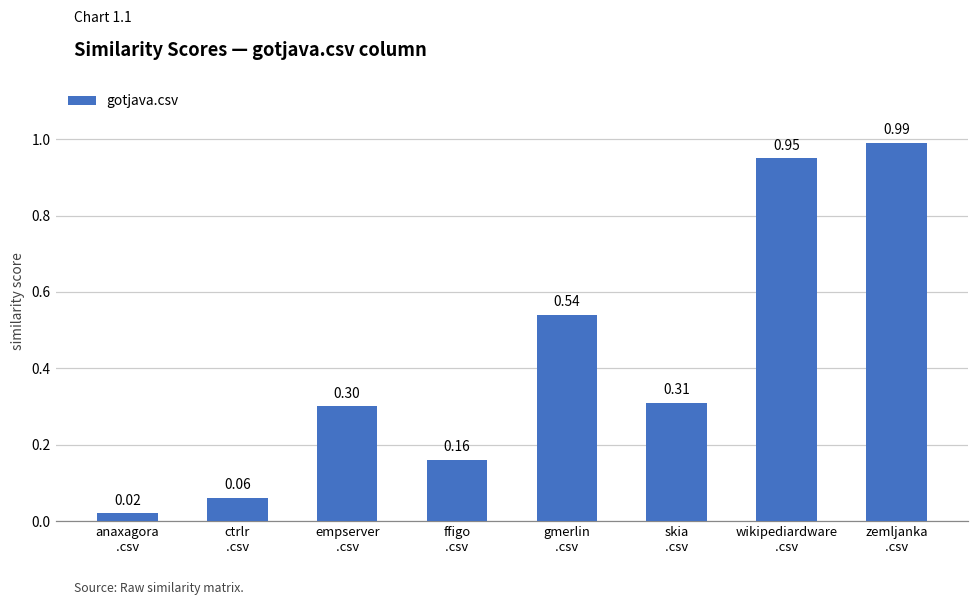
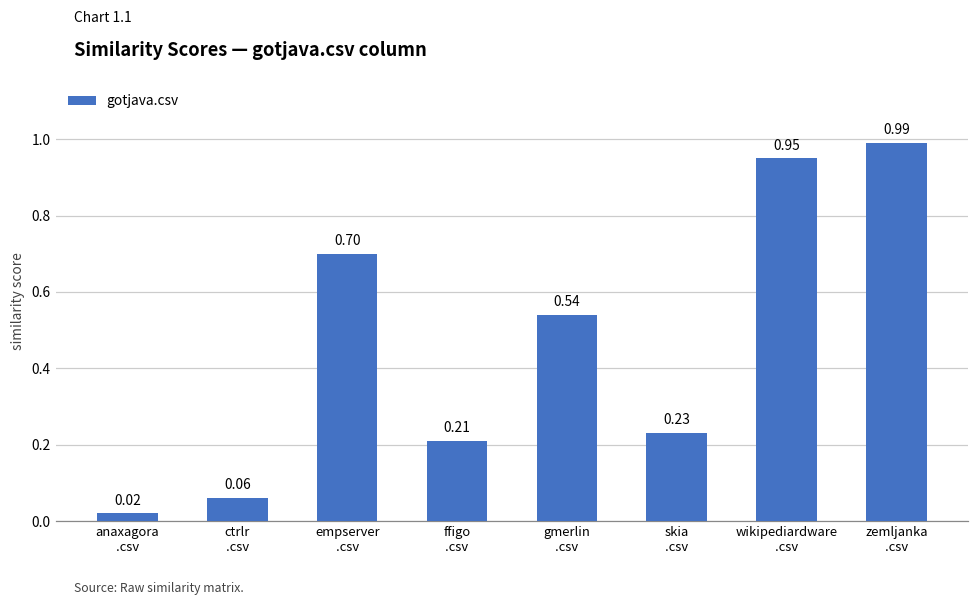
empserver .csv: 0.30 -> 0.70
ffigo .csv: 0.16 -> 0.21
skia .csv: 0.31 -> 0.23
